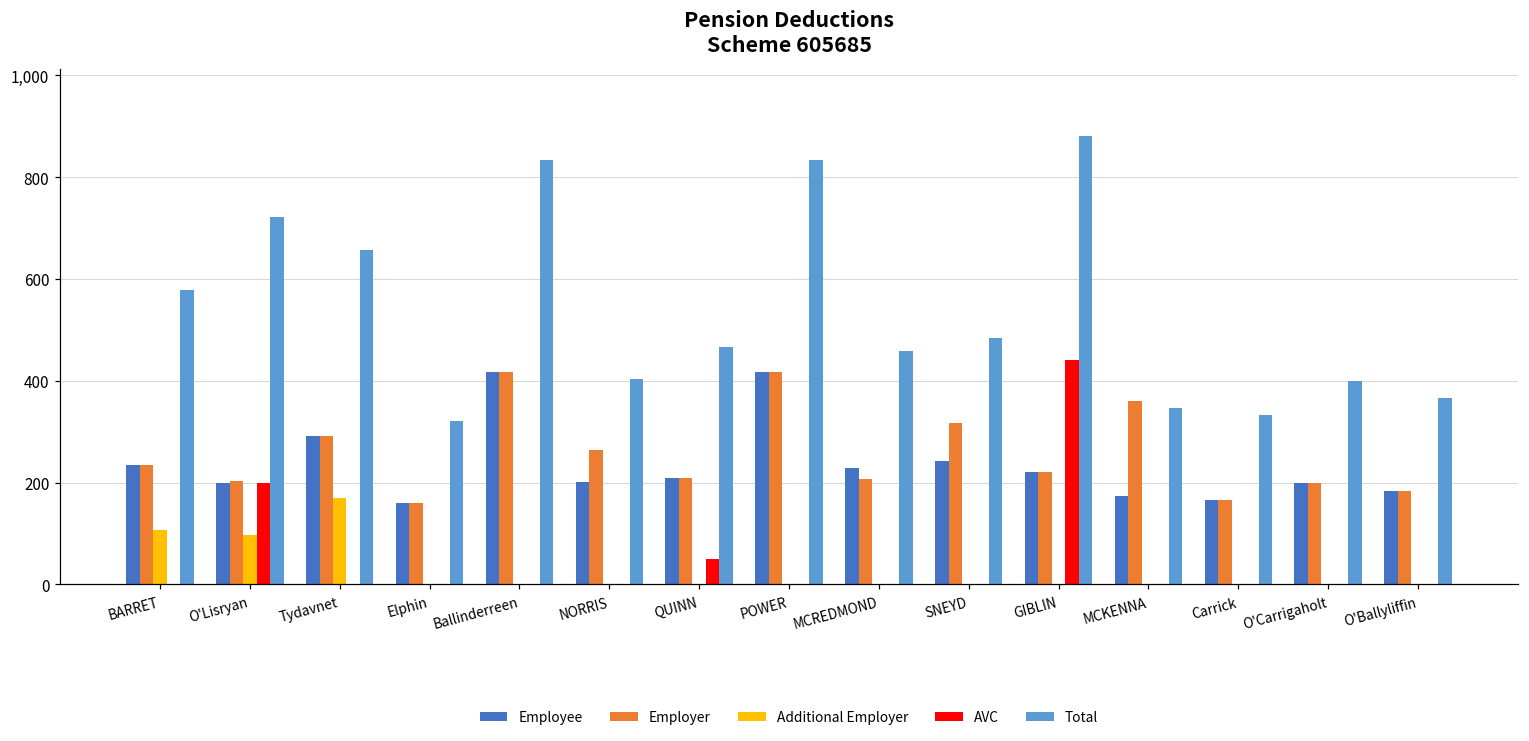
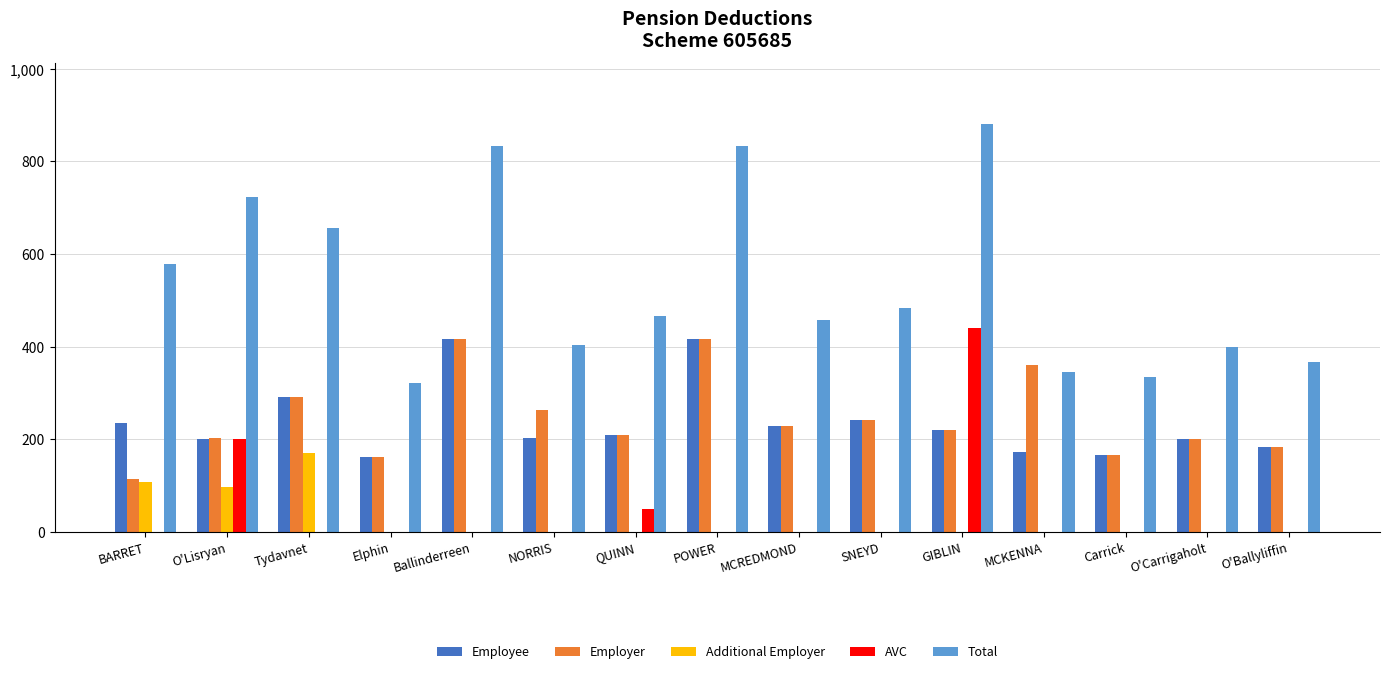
Employer, BARRET: 240 -> 110
Employer, MCREDMOND: 210 -> 230
Employer, SNEYD: 320 -> 240
